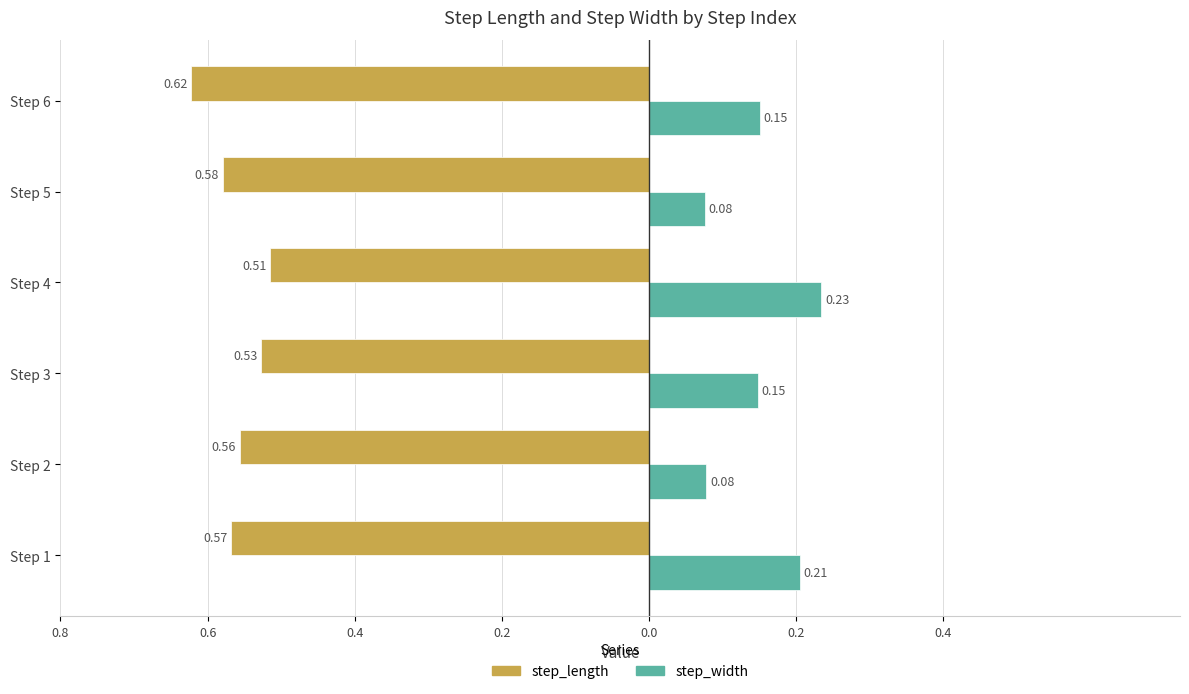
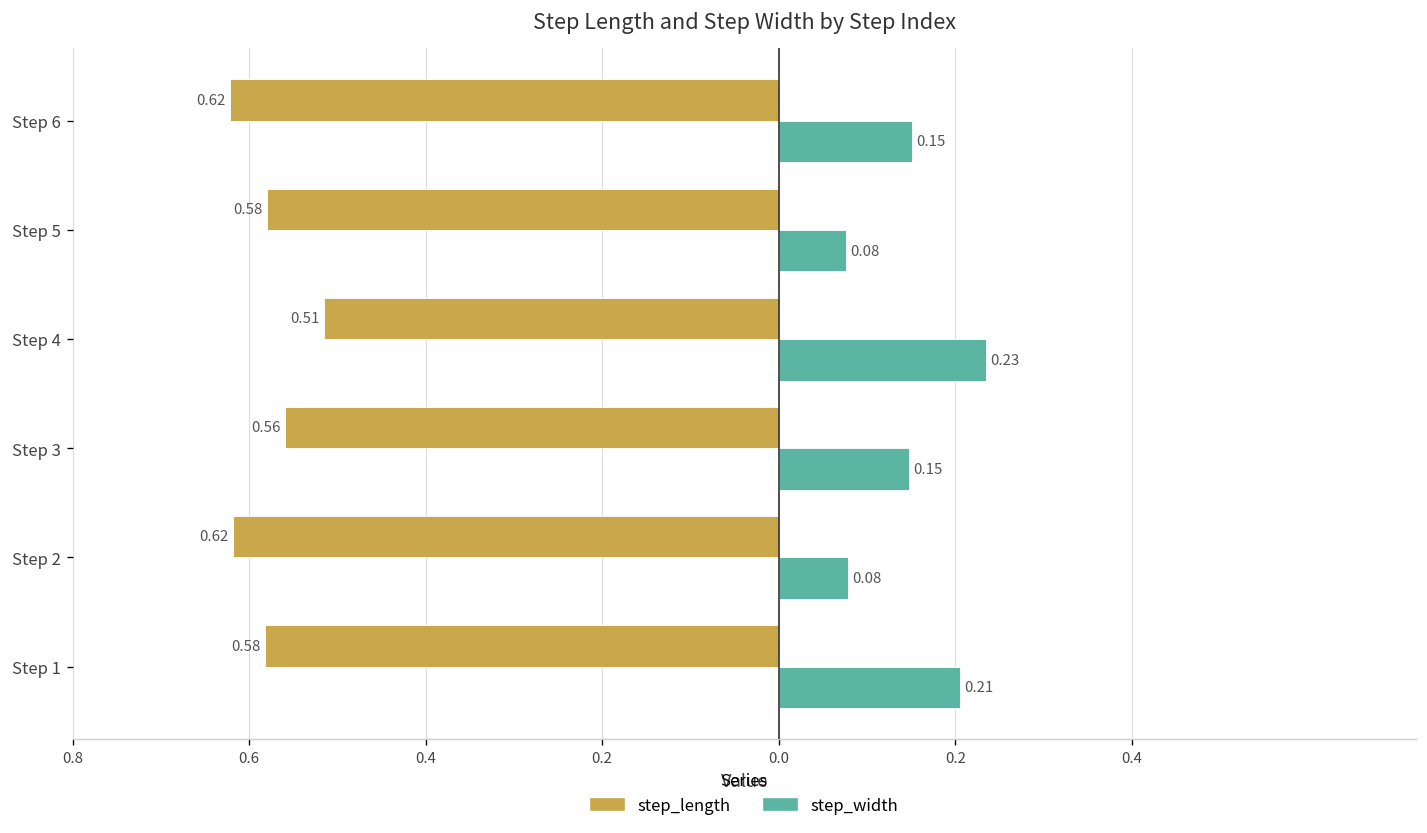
step_length, Step 3: 0.53 -> 0.56
step_length, Step 2: 0.56 -> 0.62
step_length, Step 1: 0.57 -> 0.58
